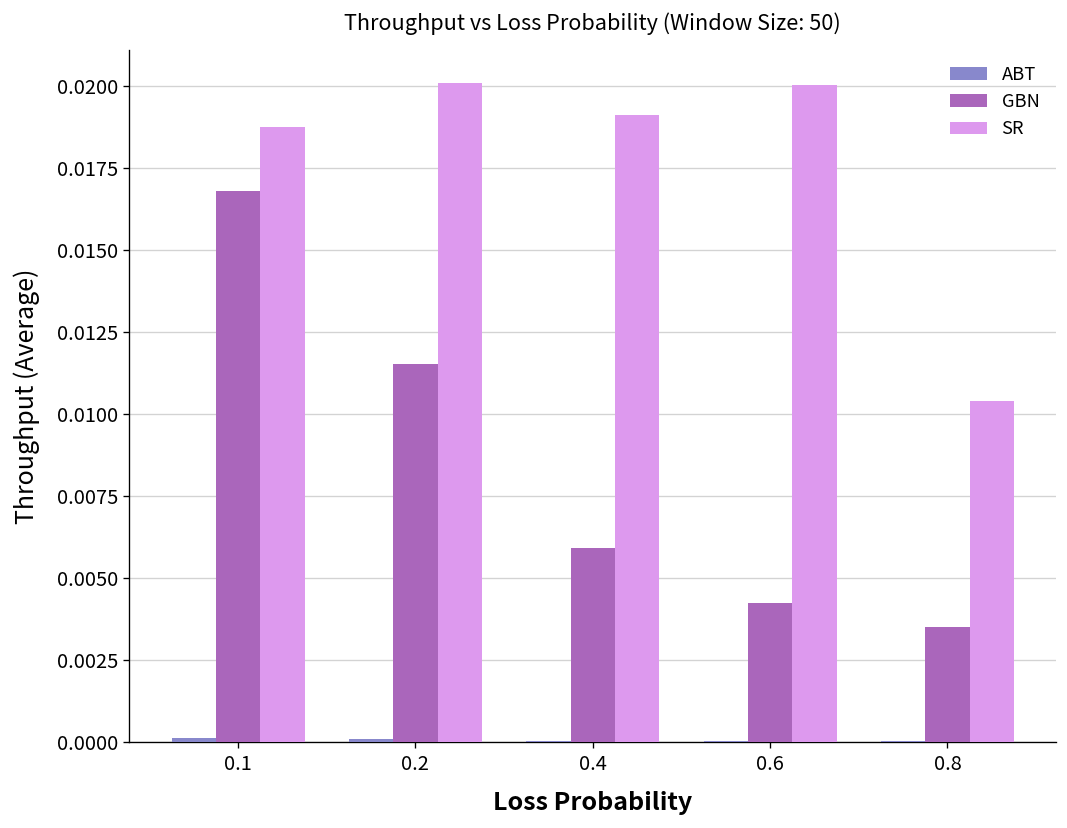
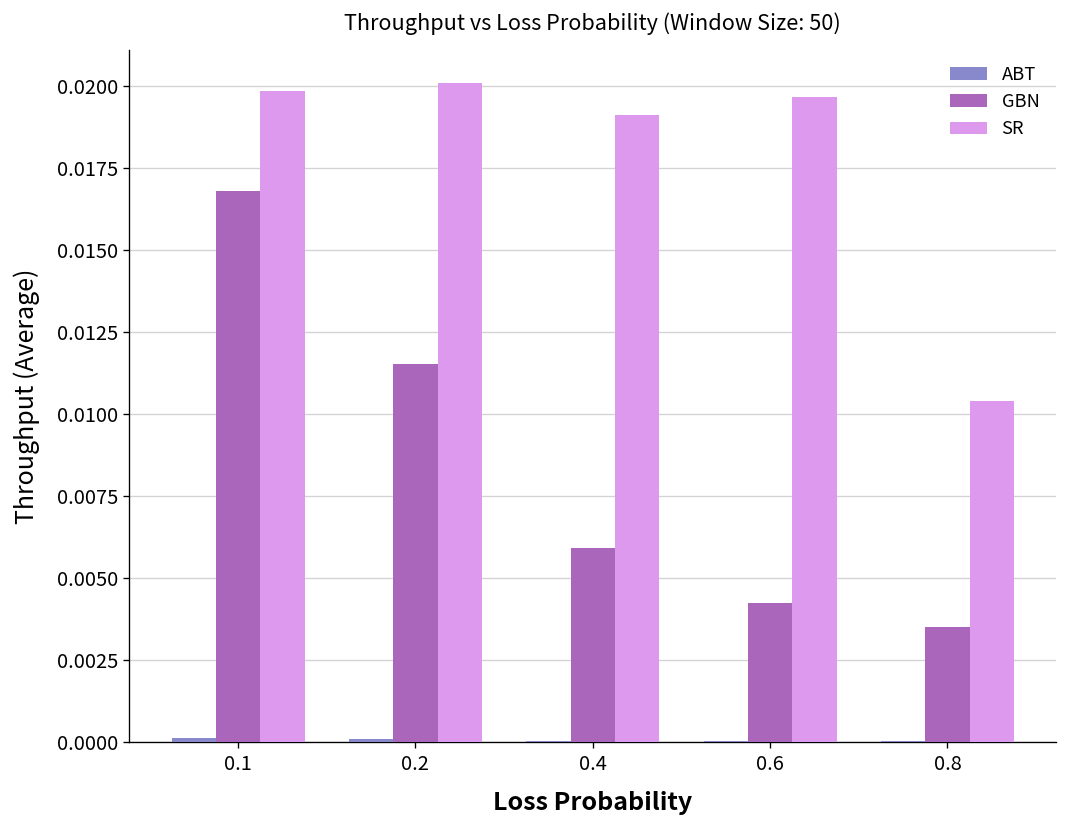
SR, 0.1: 0.0188 -> 0.0199
SR, 0.6: 0.0200 -> 0.0197
